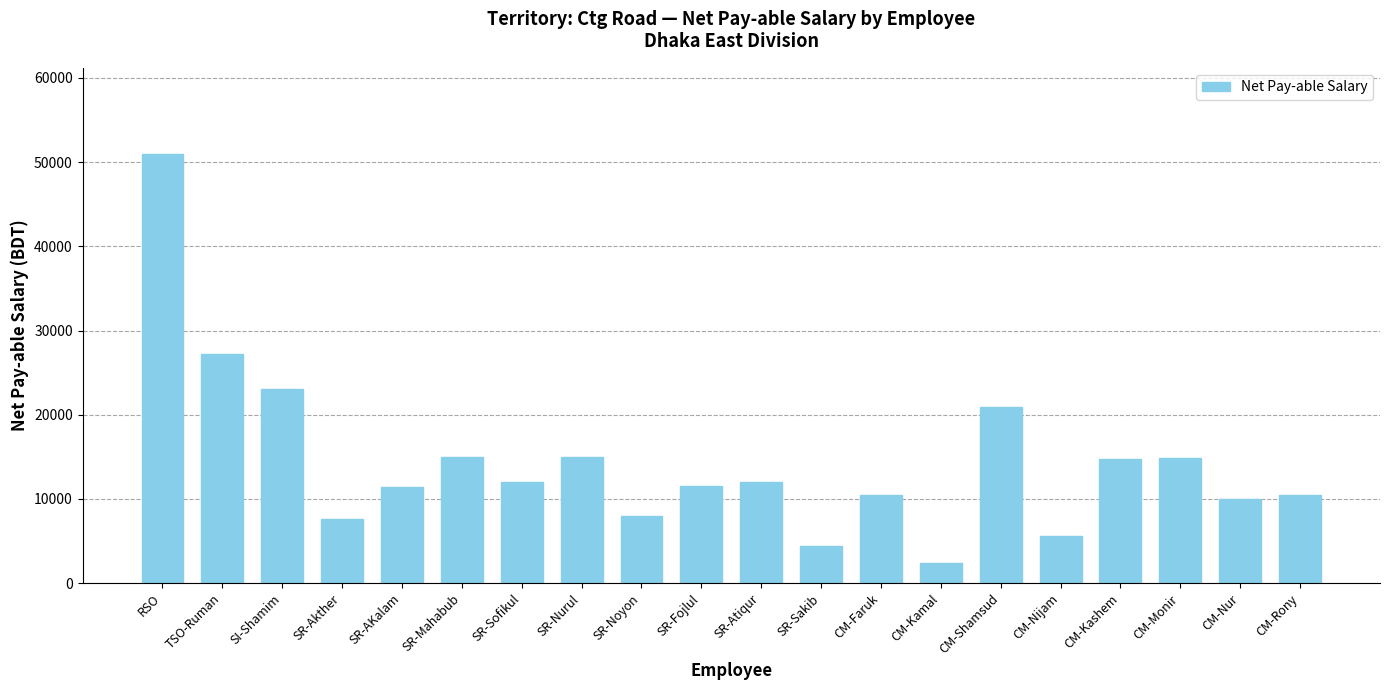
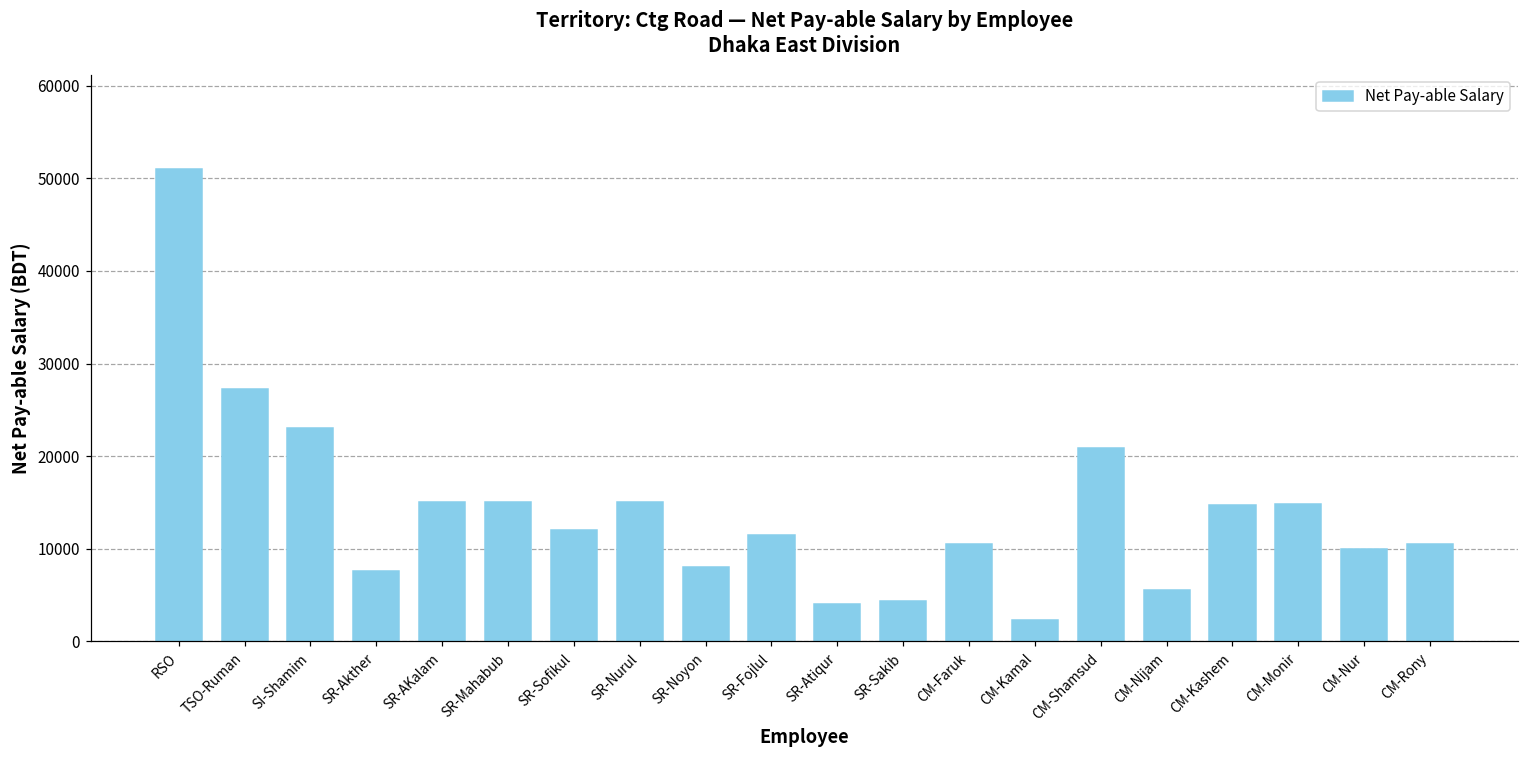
SR-AKalam: 11000 -> 15000
SR-Atiqur: 12000 -> 4000
